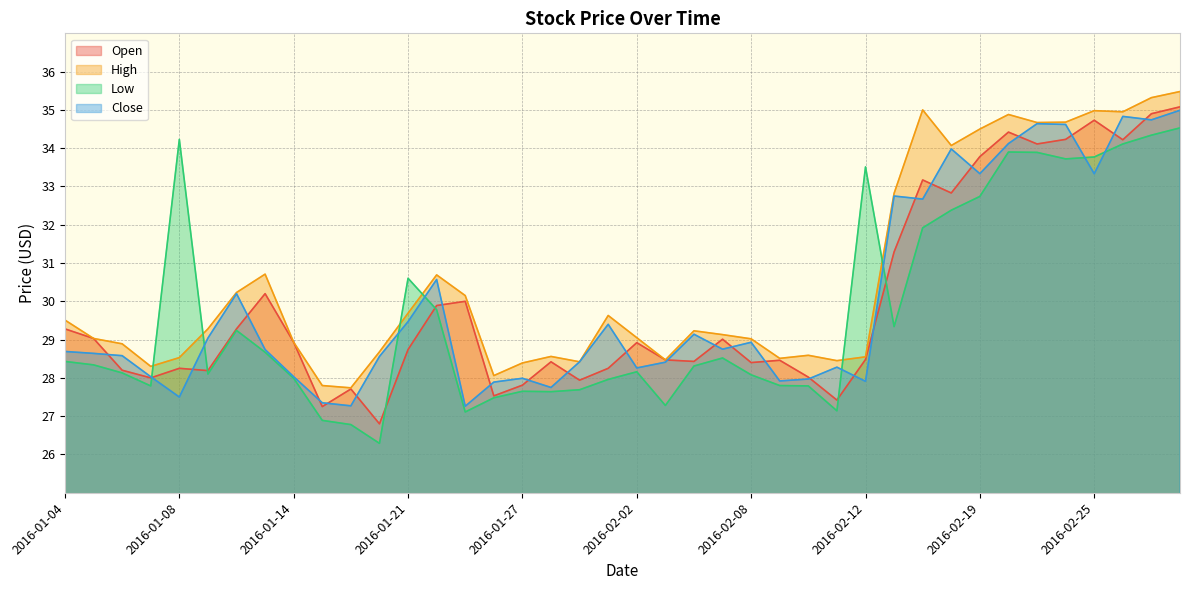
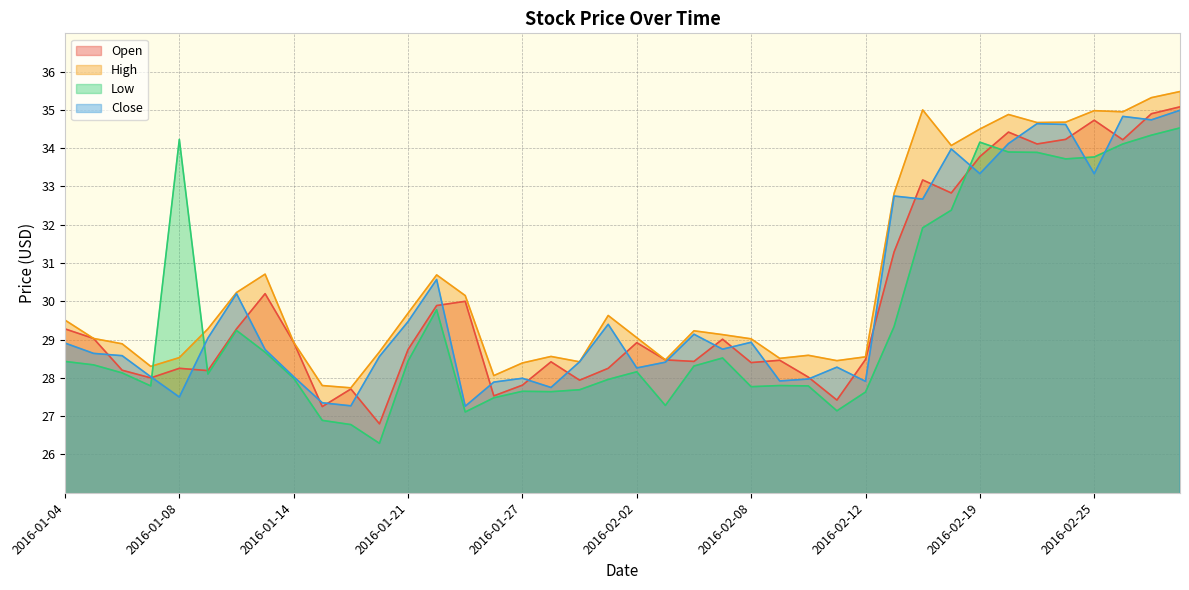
Close, 2016-01-04: 28.7 -> 28.9
Low, 2016-01-21: 30.6 -> 28.4
Low, 2016-02-08: 28.1 -> 27.8
Low, 2016-02-12: 33.5 -> 27.6
Low, 2016-02-19: 32.7 -> 34.2
